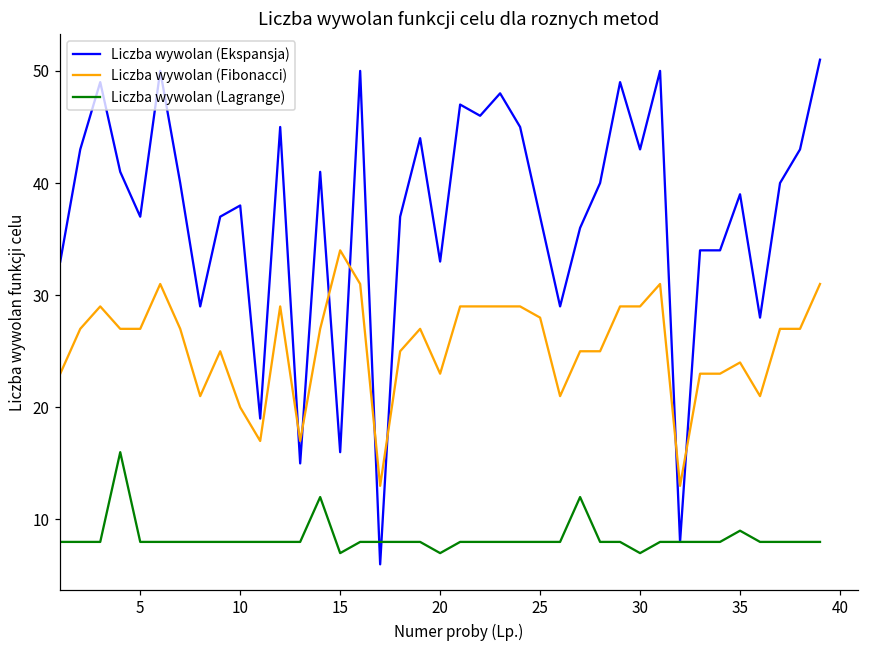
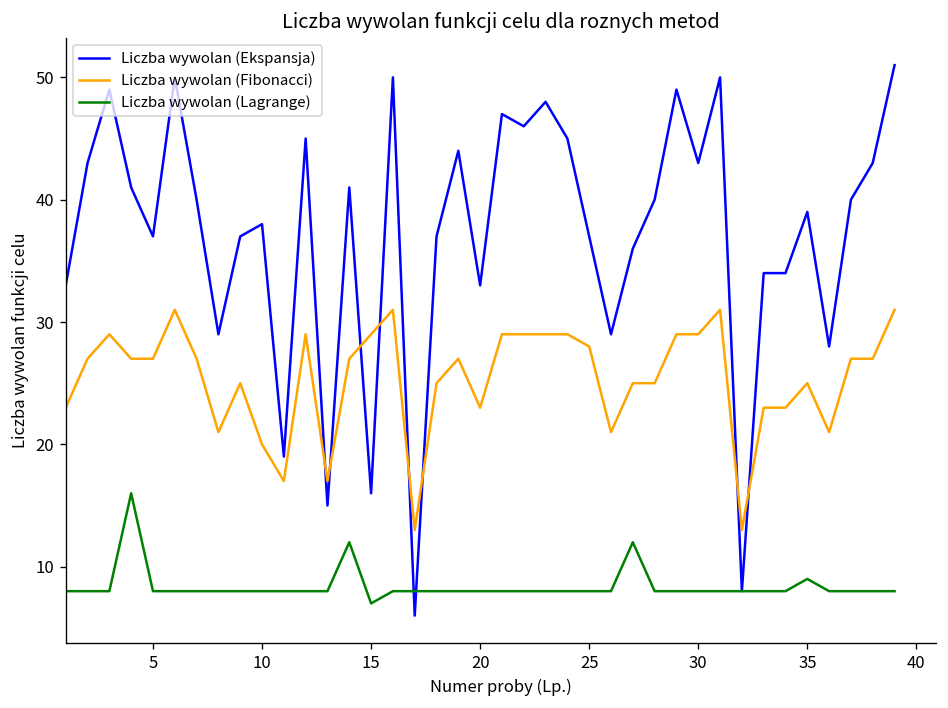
Liczba wywolan (Fibonacci), 15: 34 -> 29
Liczba wywolan (Lagrange), 20: 7 -> 8
Liczba wywolan (Lagrange), 30: 7 -> 8
Liczba wywolan (Fibonacci), 35: 24 -> 25
